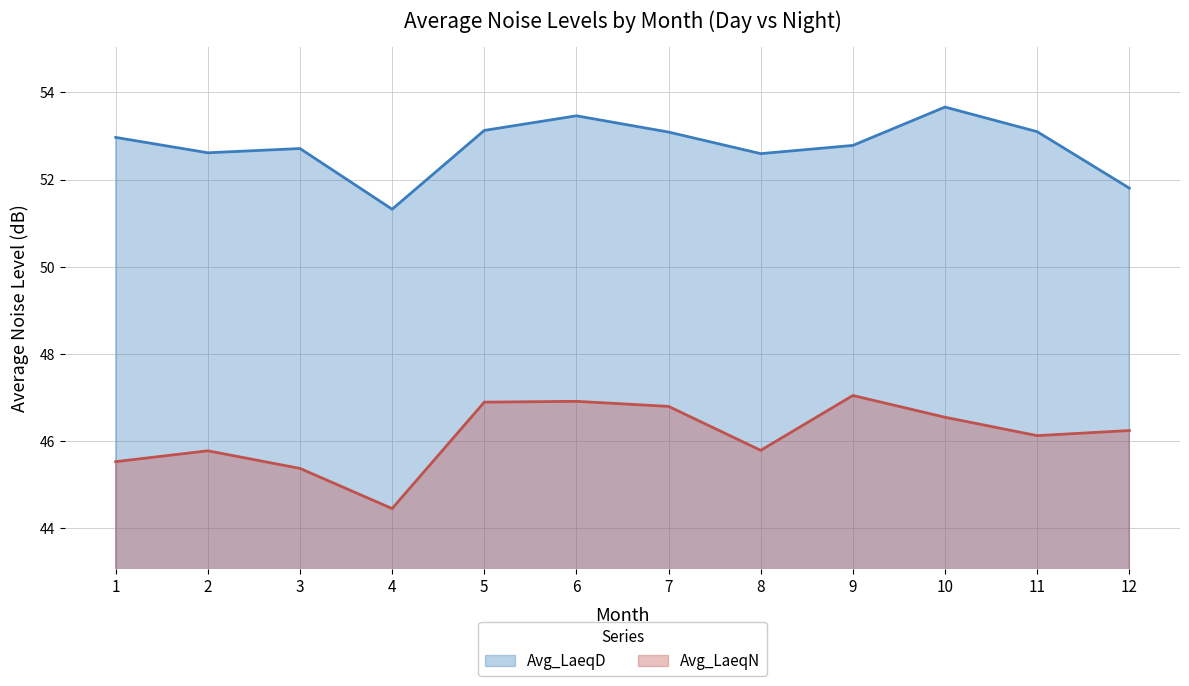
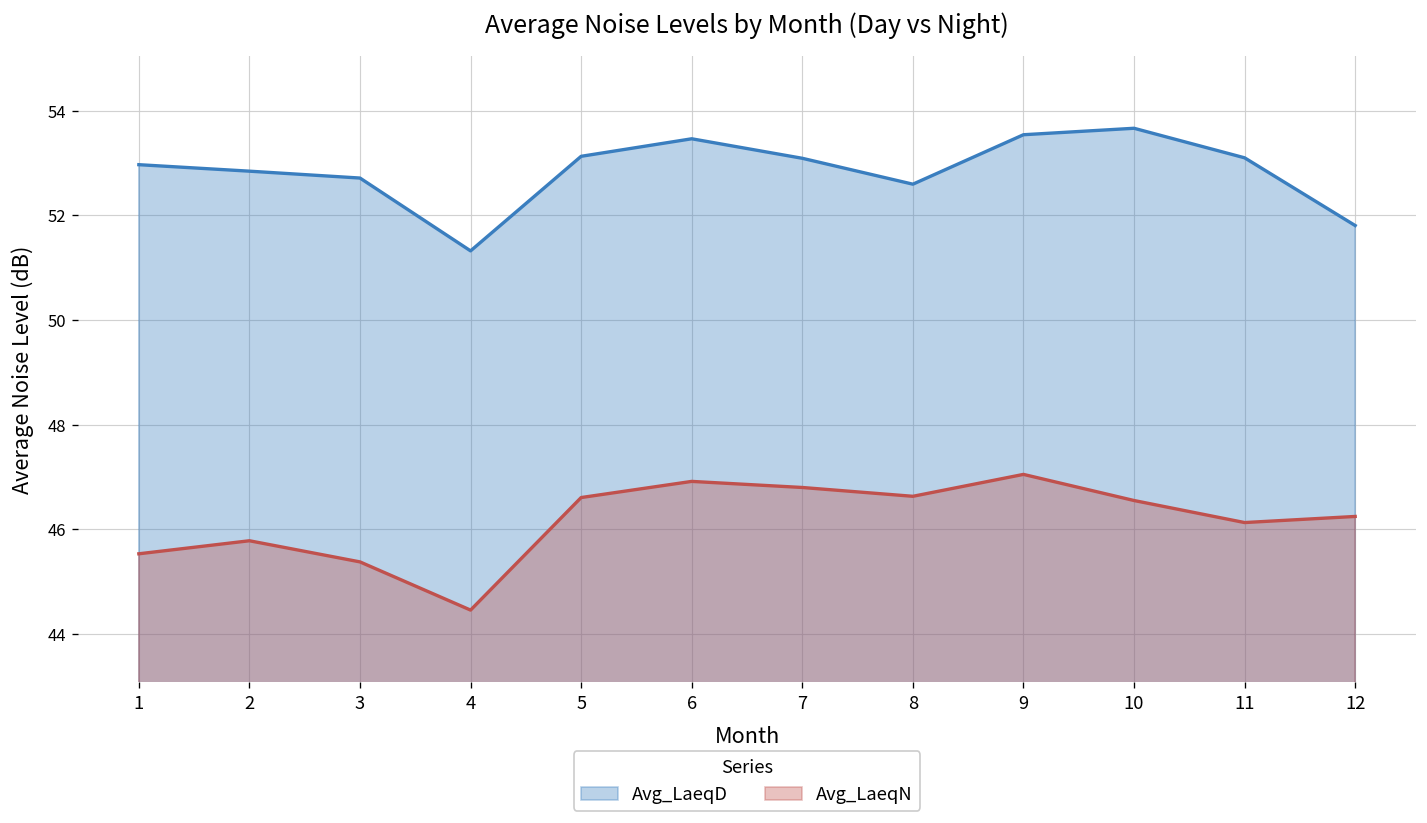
Avg_LaeqD, 2: 52.6 -> 52.8
Avg_LaeqN, 5: 46.9 -> 46.6
Avg_LaeqN, 8: 45.8 -> 46.6
Avg_LaeqD, 9: 52.8 -> 53.5
